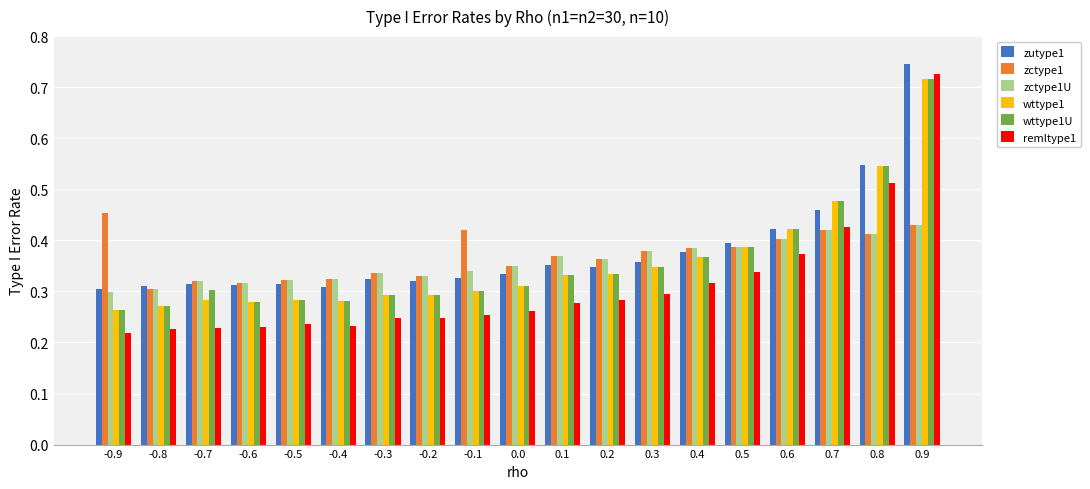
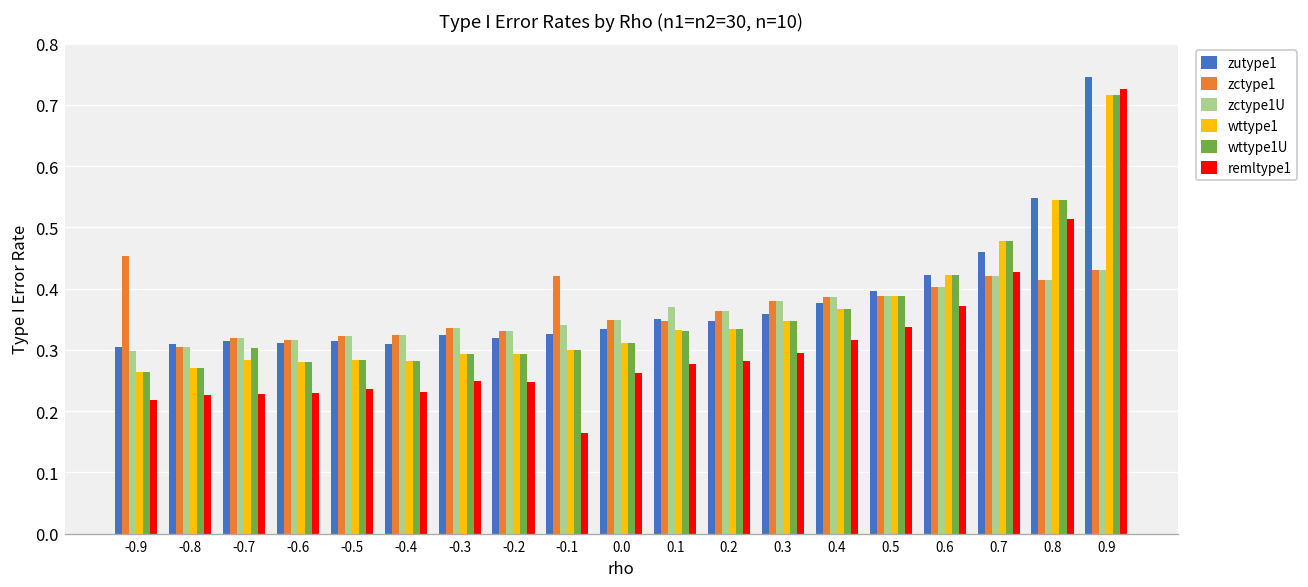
remltype1, -0.1: 0.25 -> 0.16
zctype1, 0.1: 0.37 -> 0.35
